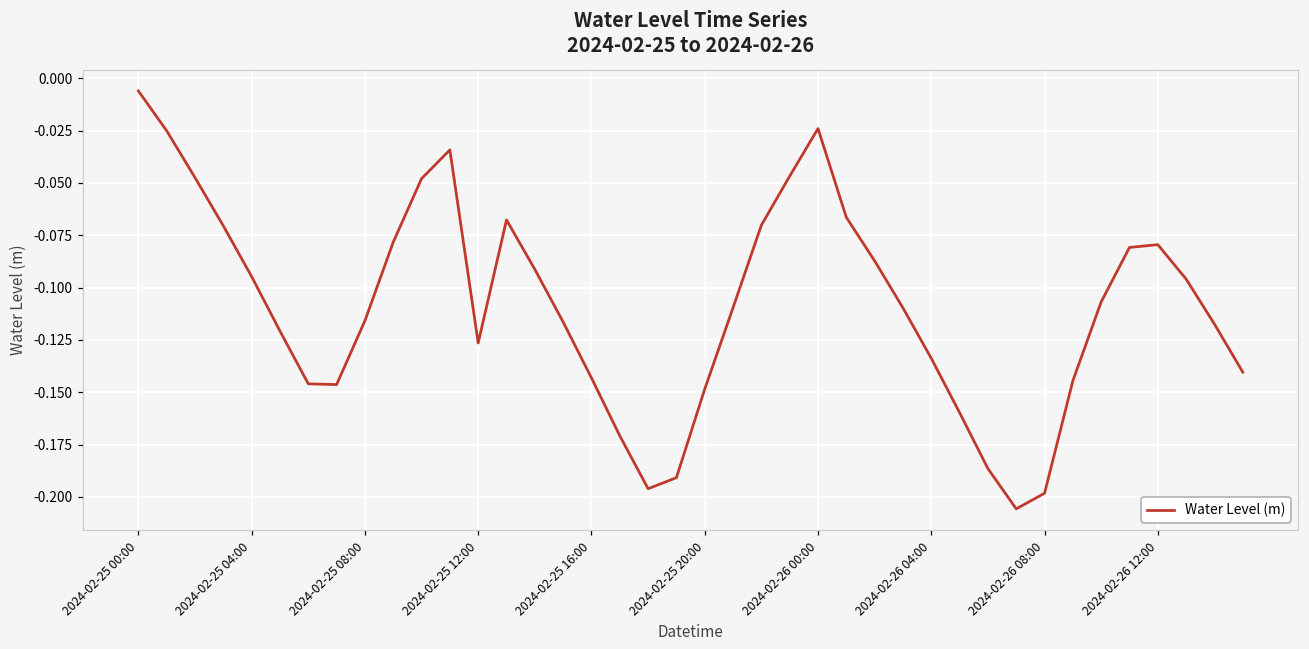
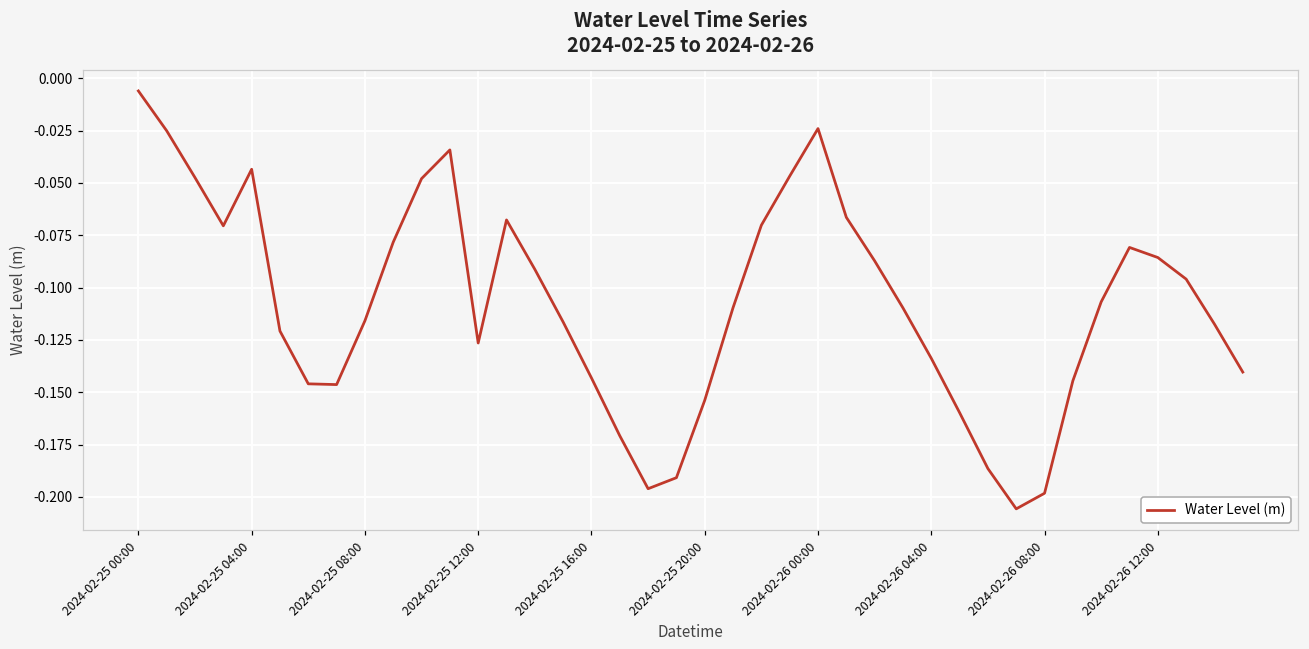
2024-02-25 04:00: -0.095 -> -0.043
2024-02-25 20:00: -0.148 -> -0.154
2024-02-26 12:00: -0.079 -> -0.086
